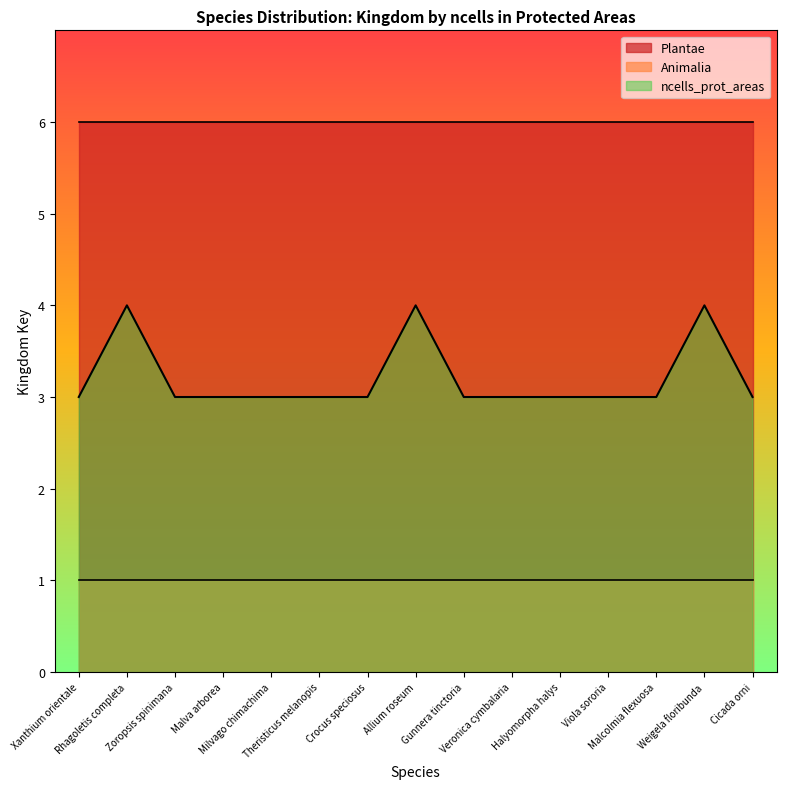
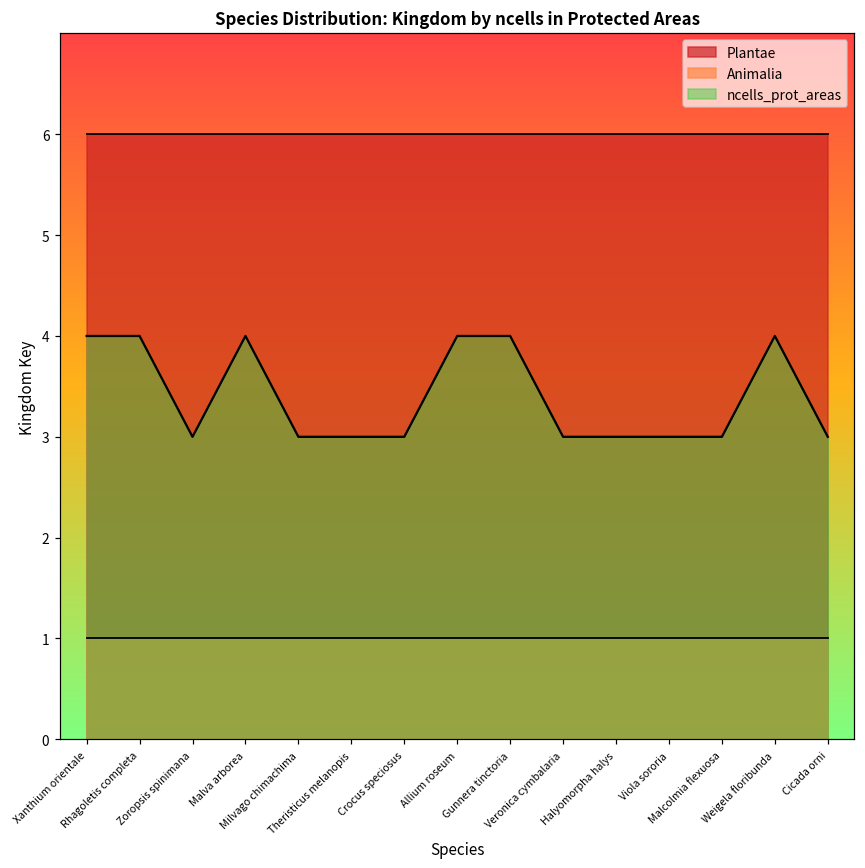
ncells_prot_areas, Xanthium orientale: 3 -> 4
ncells_prot_areas, Malva arborea: 3 -> 4
ncells_prot_areas, Gunnera tinctoria: 3 -> 4
